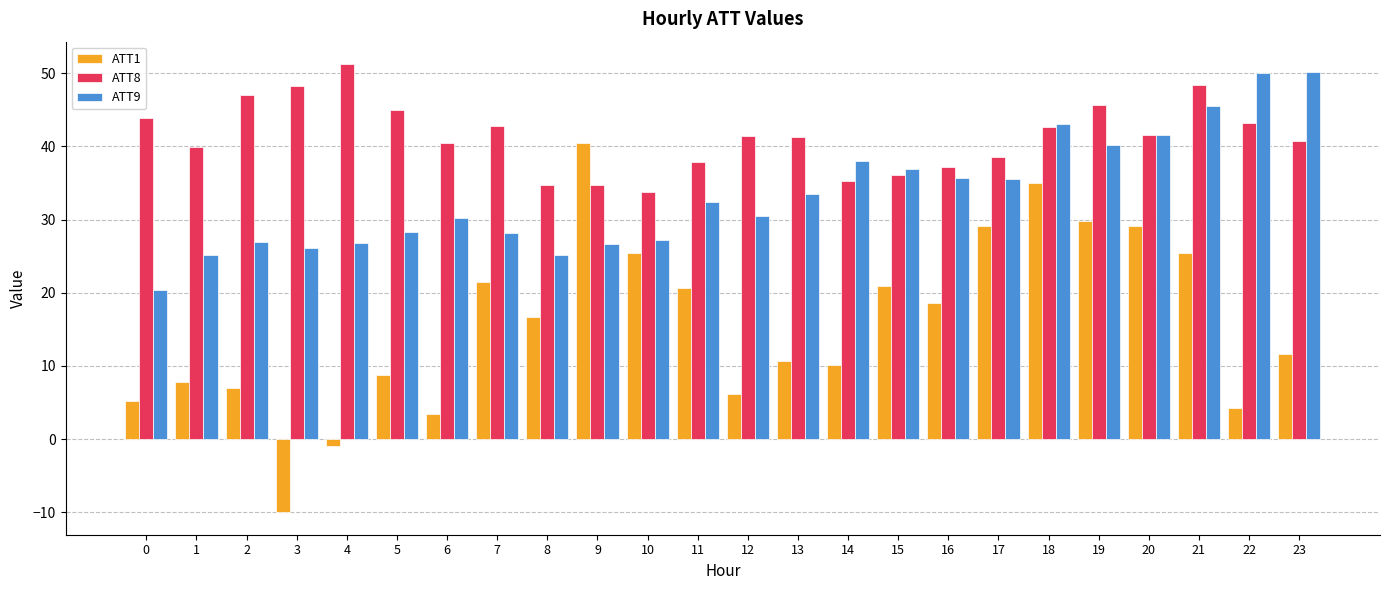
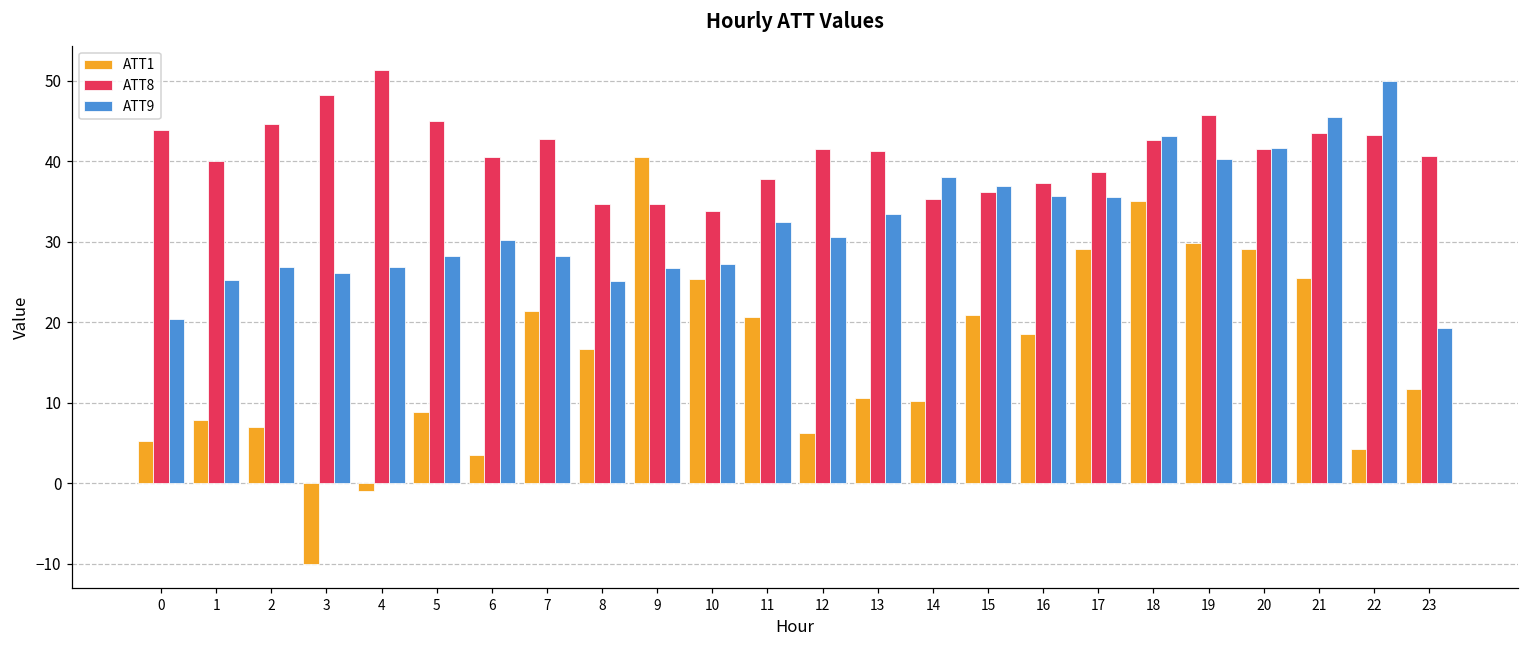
ATT8, 2: 47 -> 45
ATT8, 21: 48 -> 43
ATT9, 23: 50 -> 19
